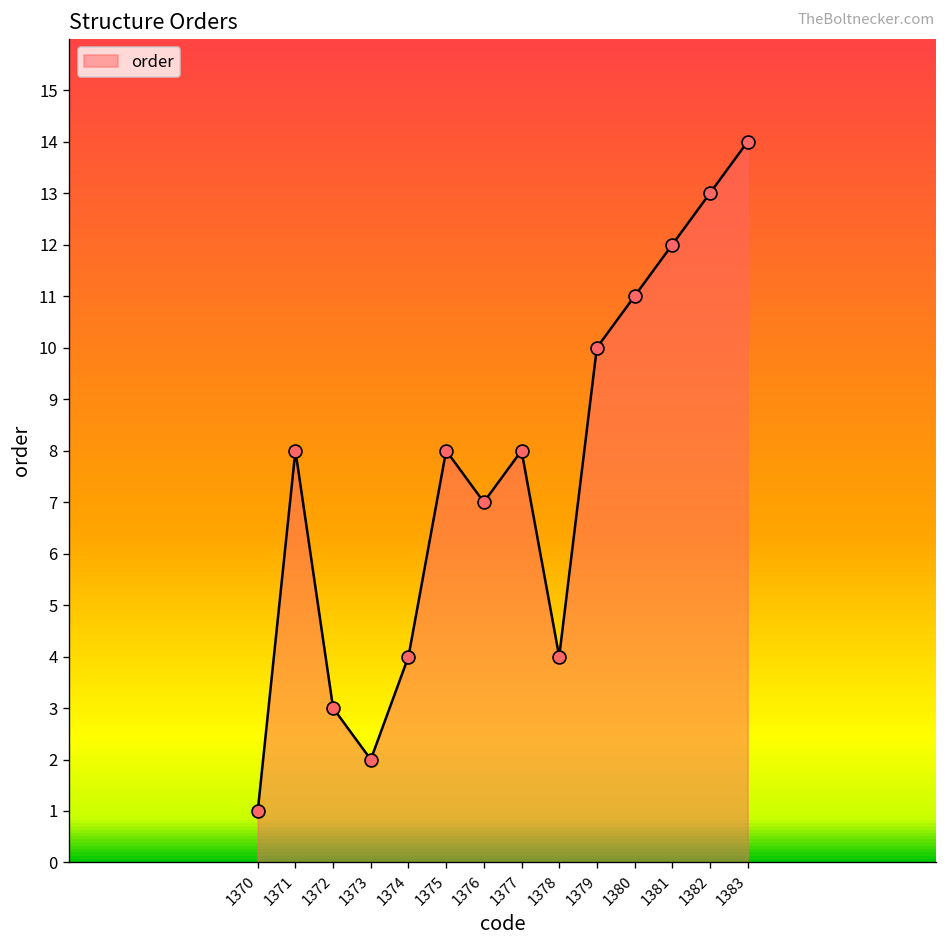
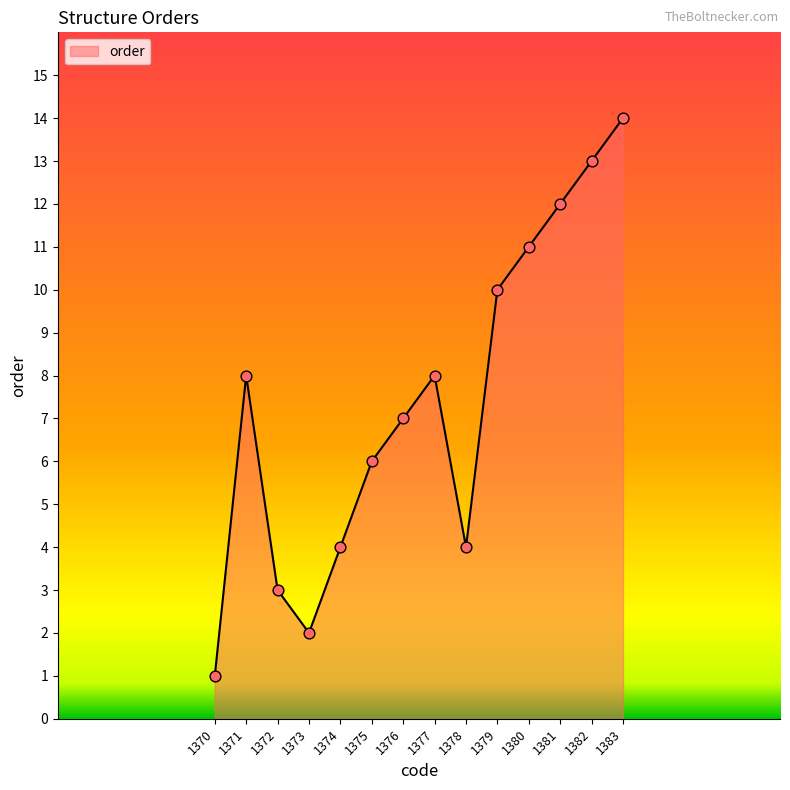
1375: 8 -> 6
